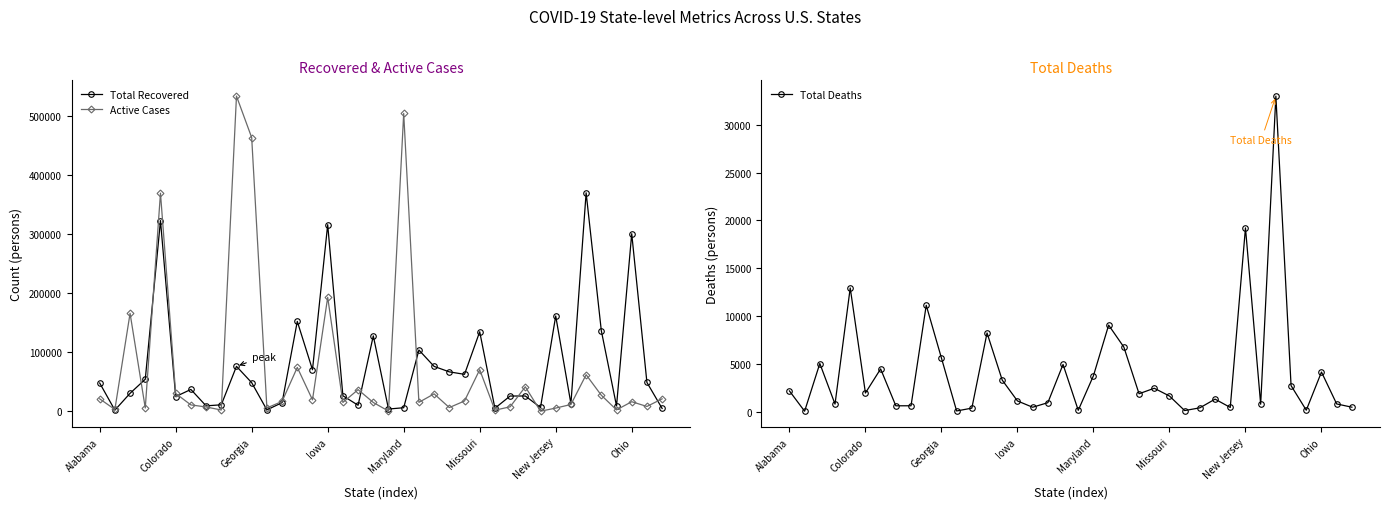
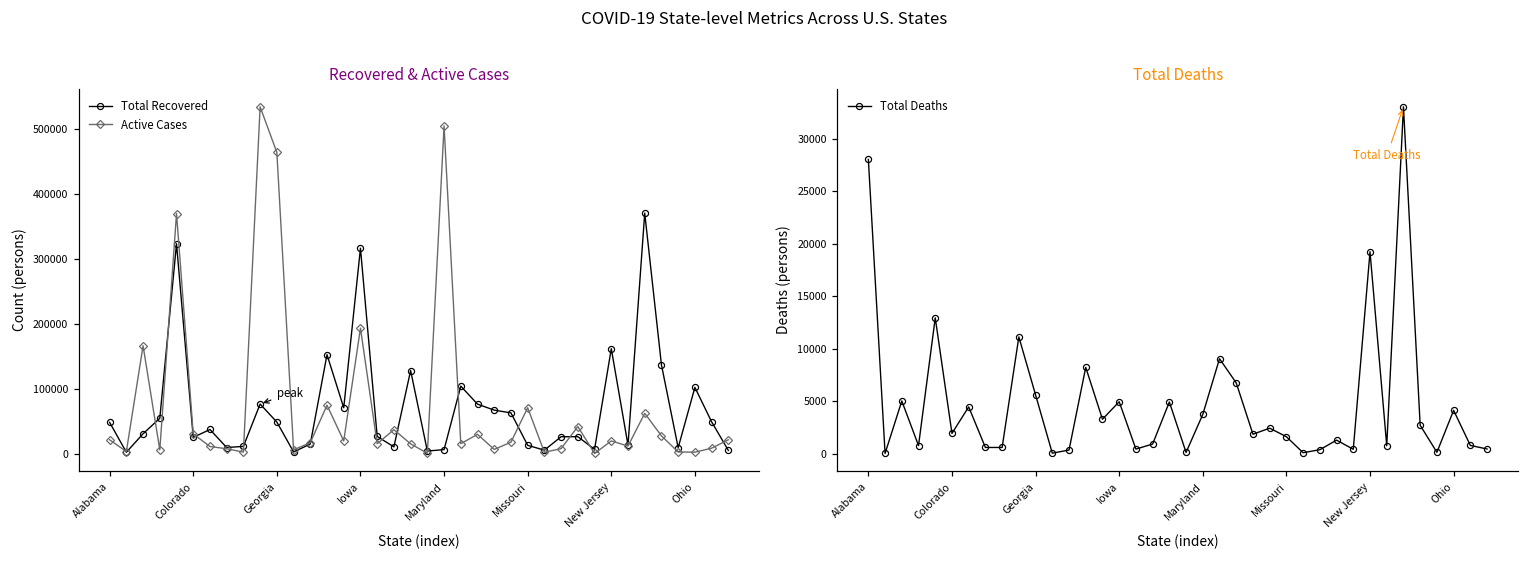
Recovered & Active Cases, Total Recovered, Missouri: 130000 -> 10000
Recovered & Active Cases, Active Cases, New Jersey: 10000 -> 20000
Recovered & Active Cases, Total Recovered, Ohio: 300000 -> 100000
Recovered & Active Cases, Active Cases, Ohio: 20000 -> 0
Total Deaths, Alabama: 2000 -> 28000
Total Deaths, Iowa: 1000 -> 5000
